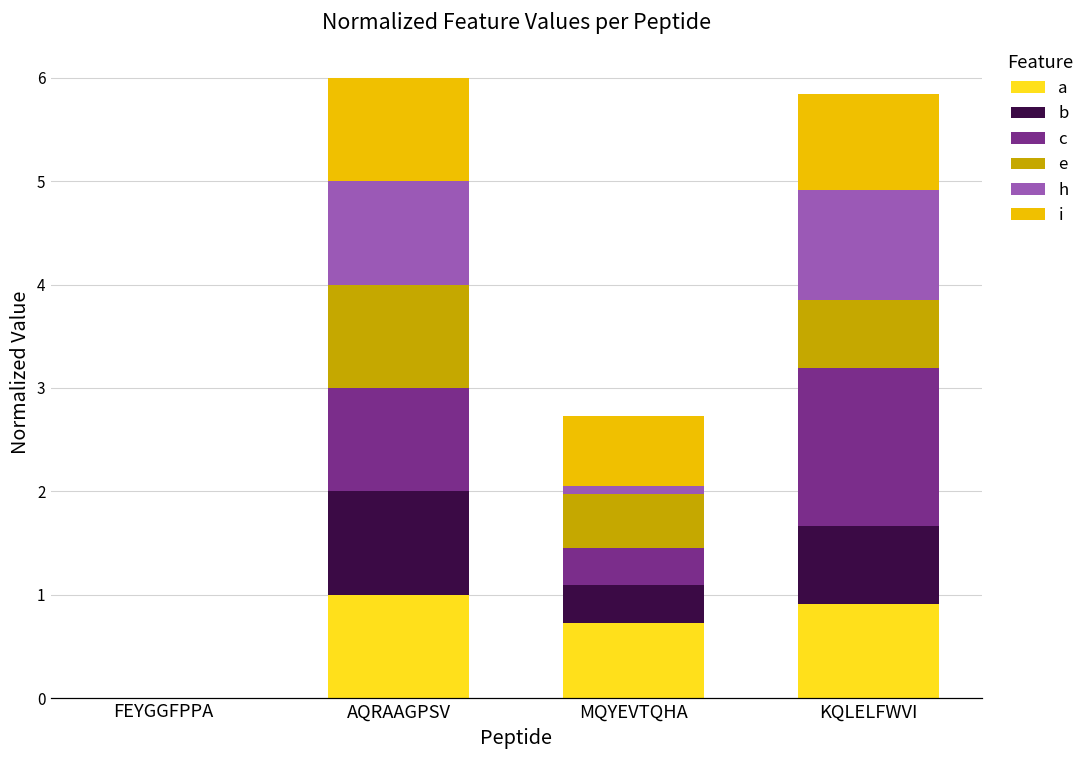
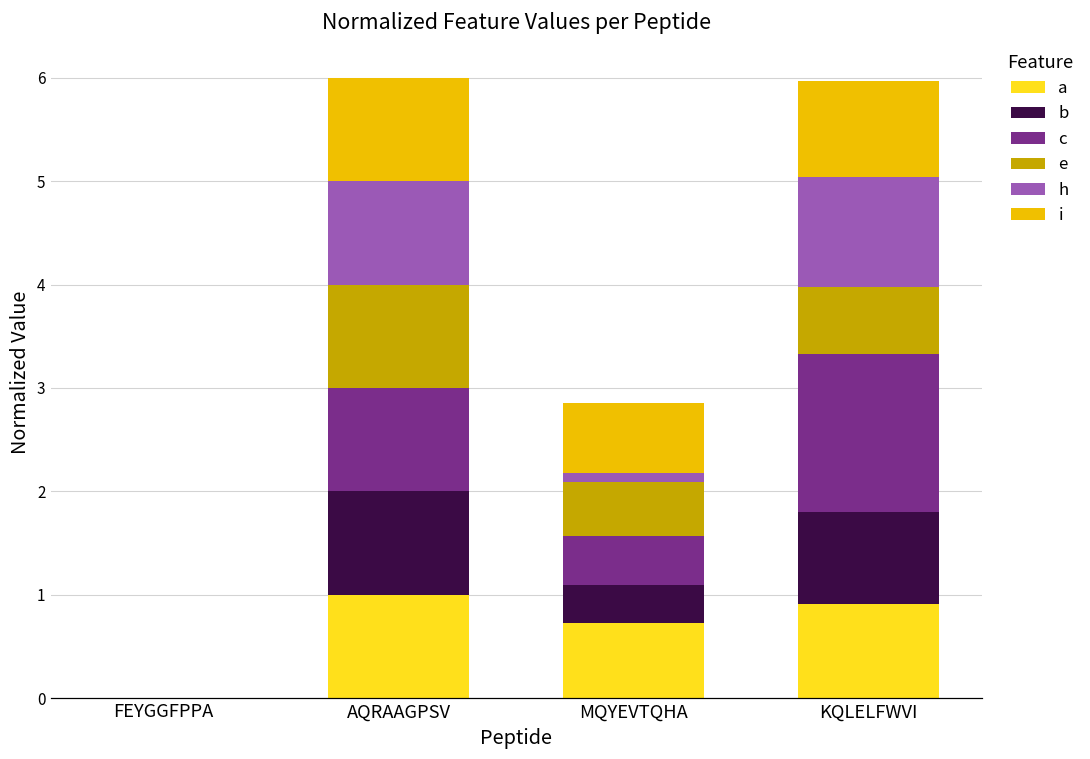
c, MQYEVTQHA: 0.4 -> 0.5
b, KQLELFWVI: 0.8 -> 0.9
